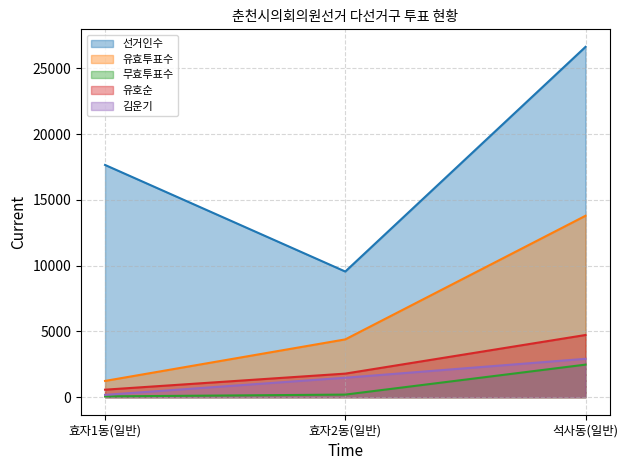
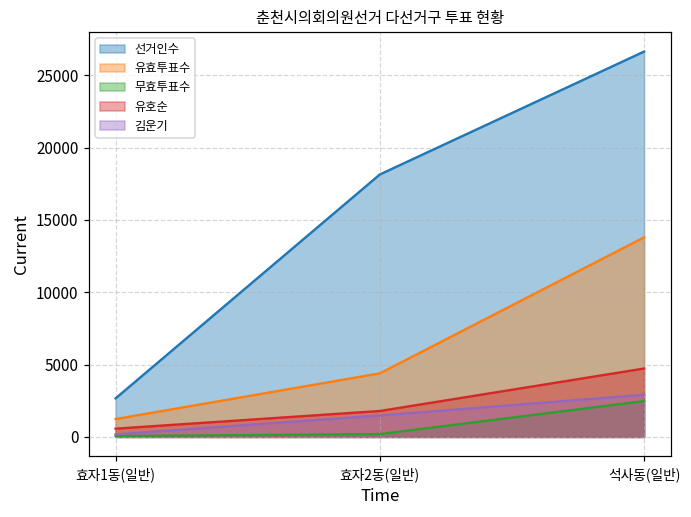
선거인수, 효자1동(일반): 17700 -> 2700
선거인수, 효자2동(일반): 9600 -> 18100
